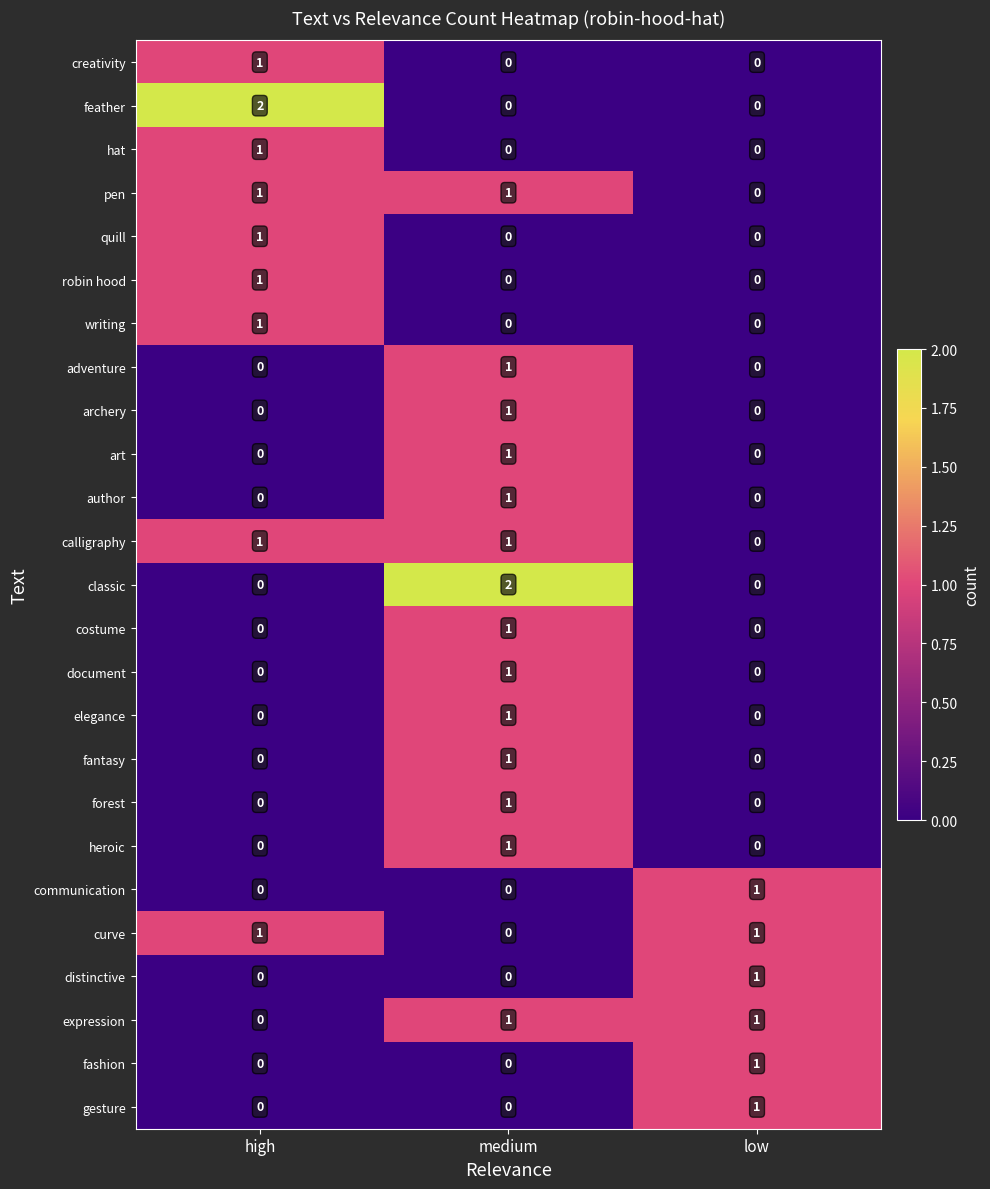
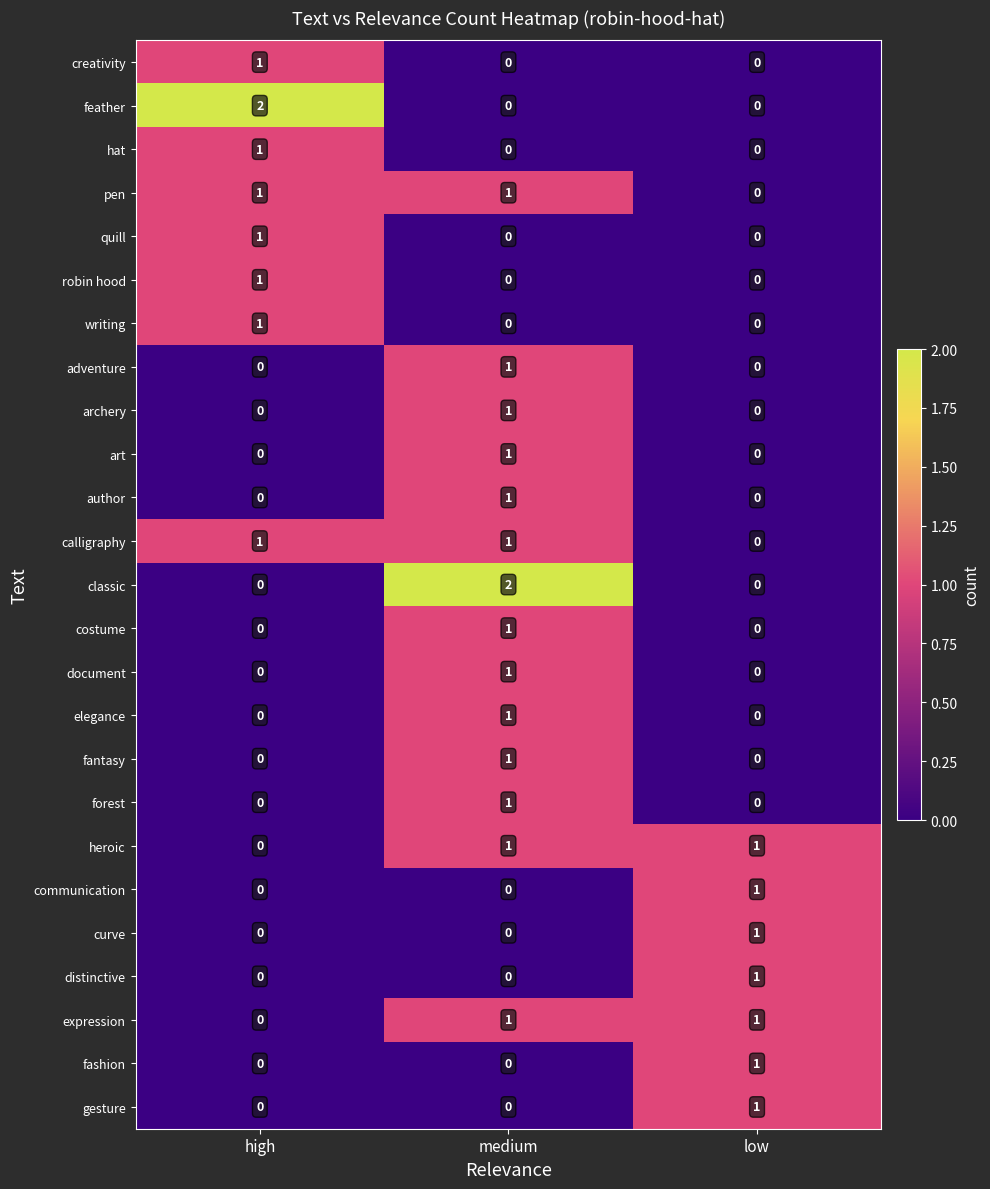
heroic, low: 0 -> 1
curve, high: 1 -> 0
